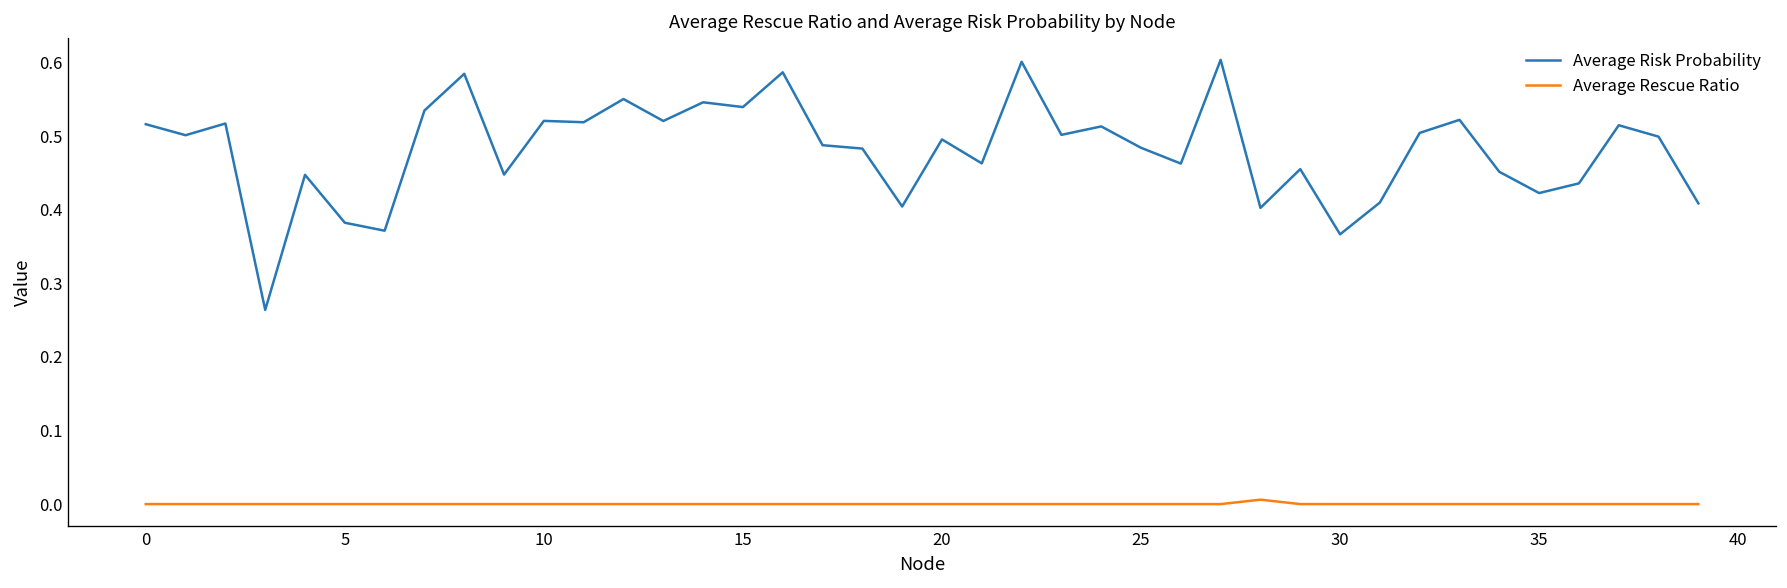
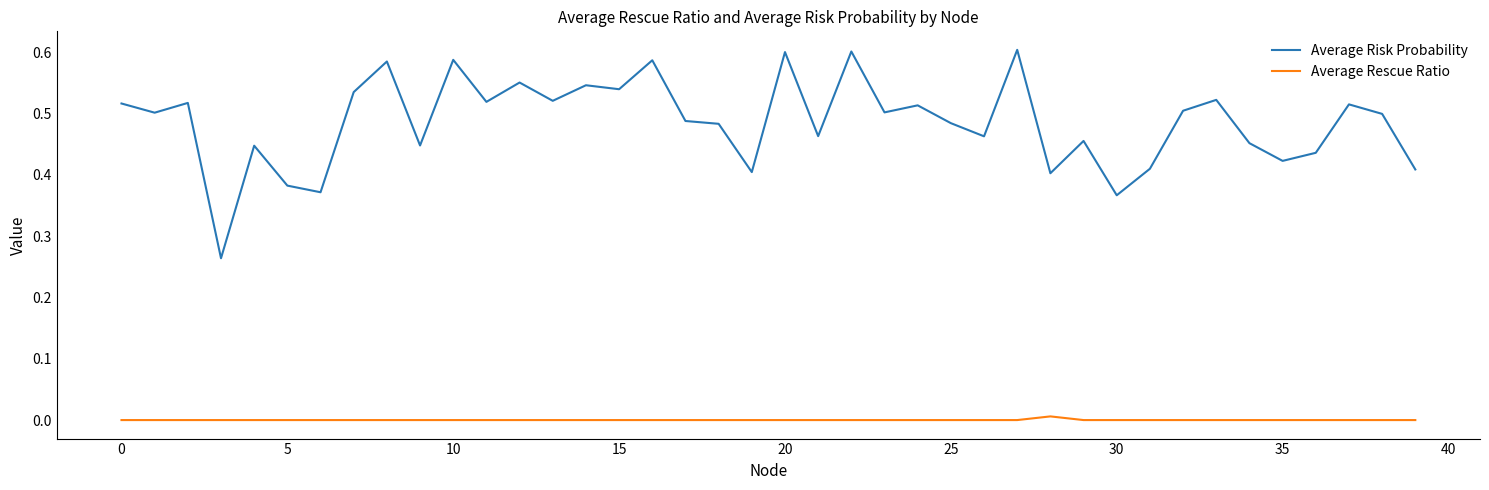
Average Risk Probability, 10: 0.52 -> 0.59
Average Risk Probability, 20: 0.50 -> 0.60
